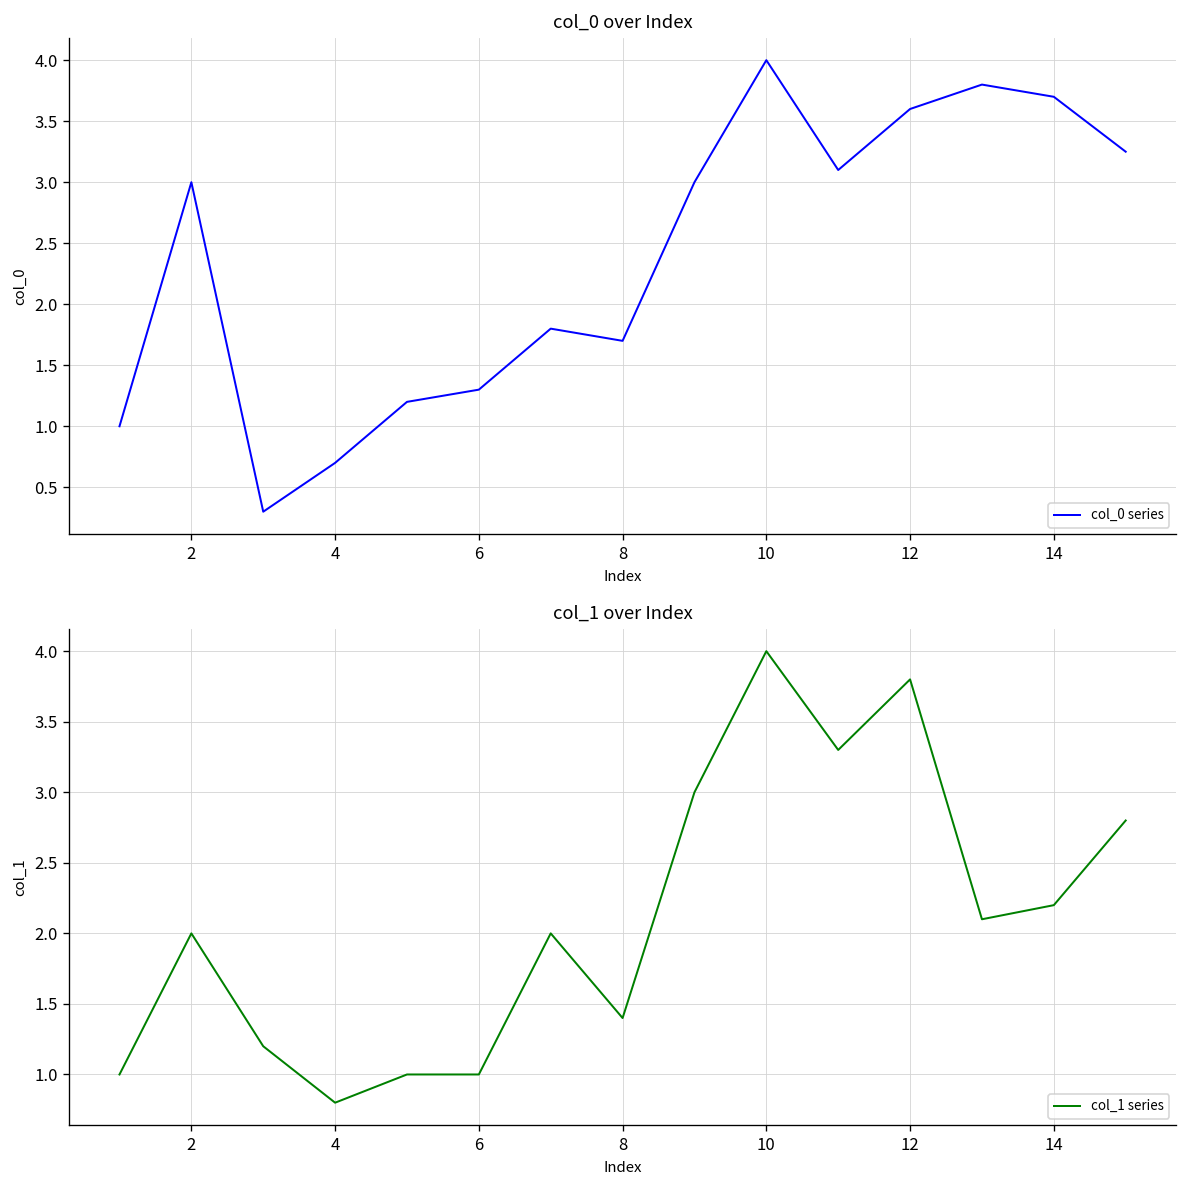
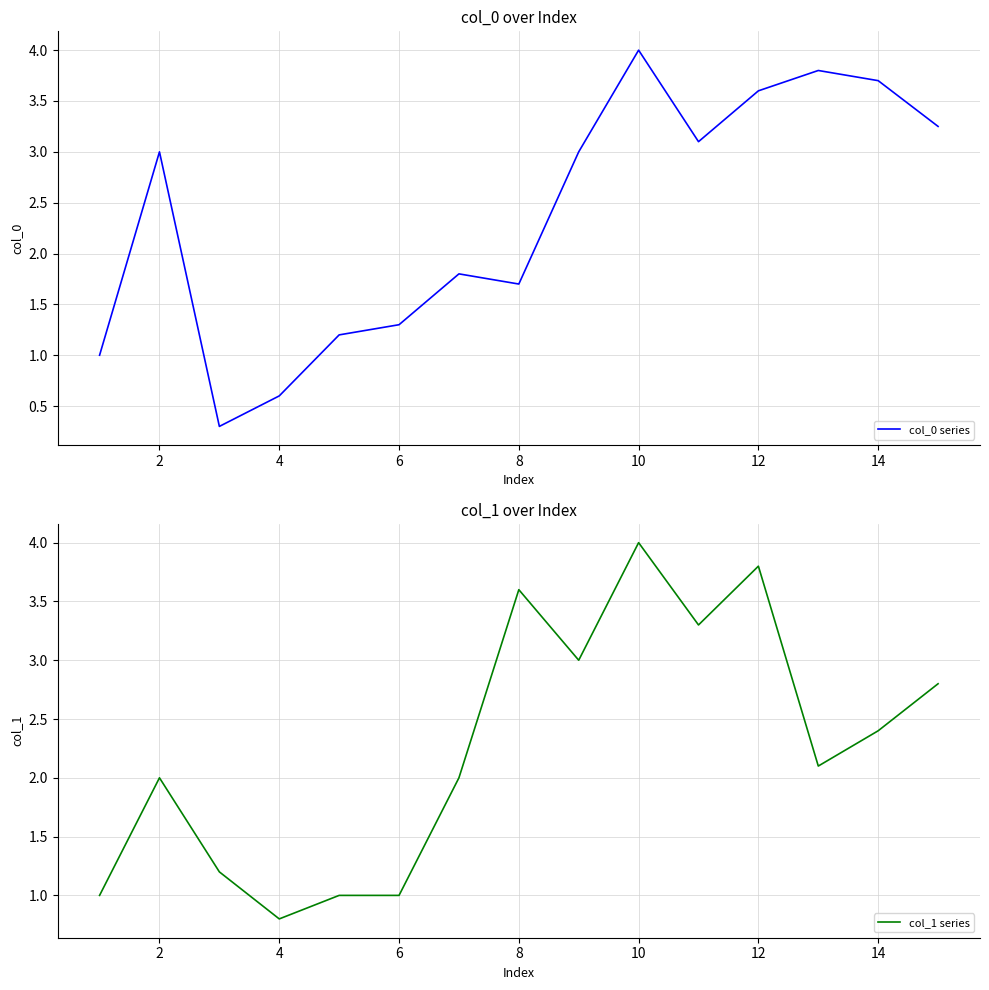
col_0 over Index, 4: 0.7 -> 0.6
col_1 over Index, 8: 1.4 -> 3.6
col_1 over Index, 14: 2.2 -> 2.4
